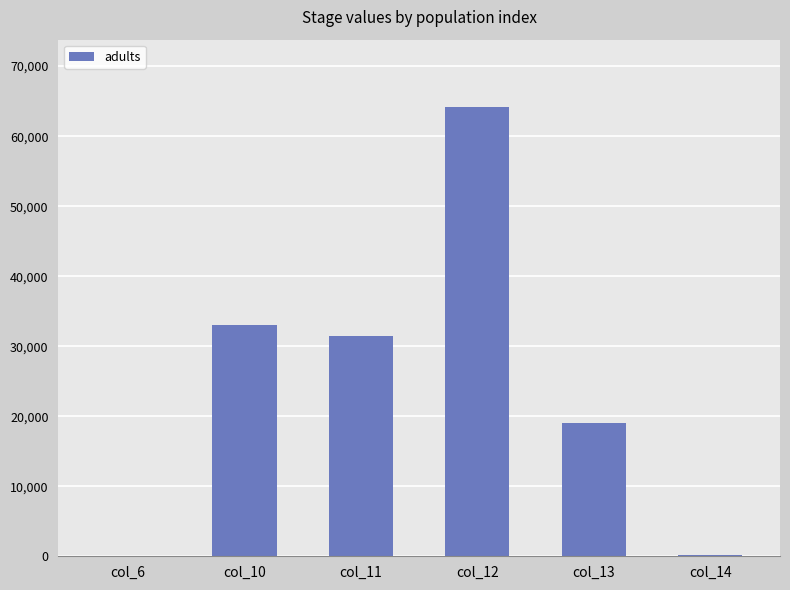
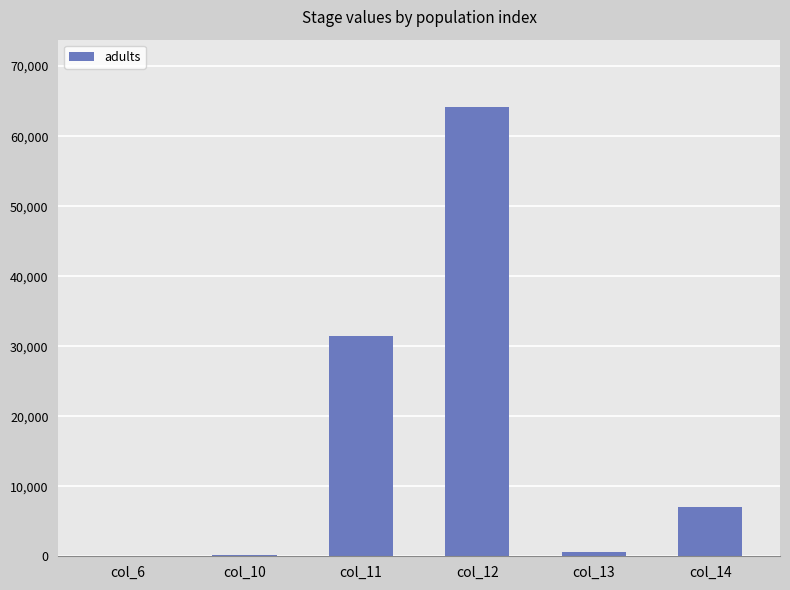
col_10: 33,000 -> 0
col_13: 19,000 -> 1,000
col_14: 0 -> 7,000
